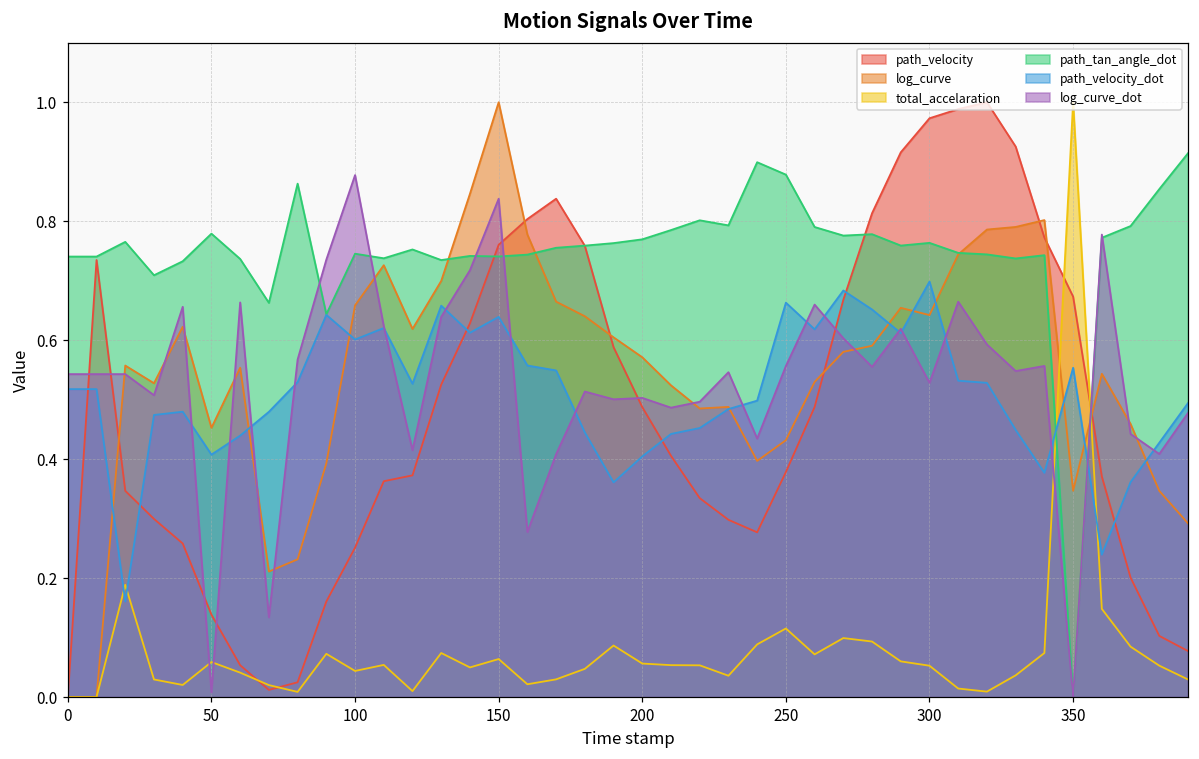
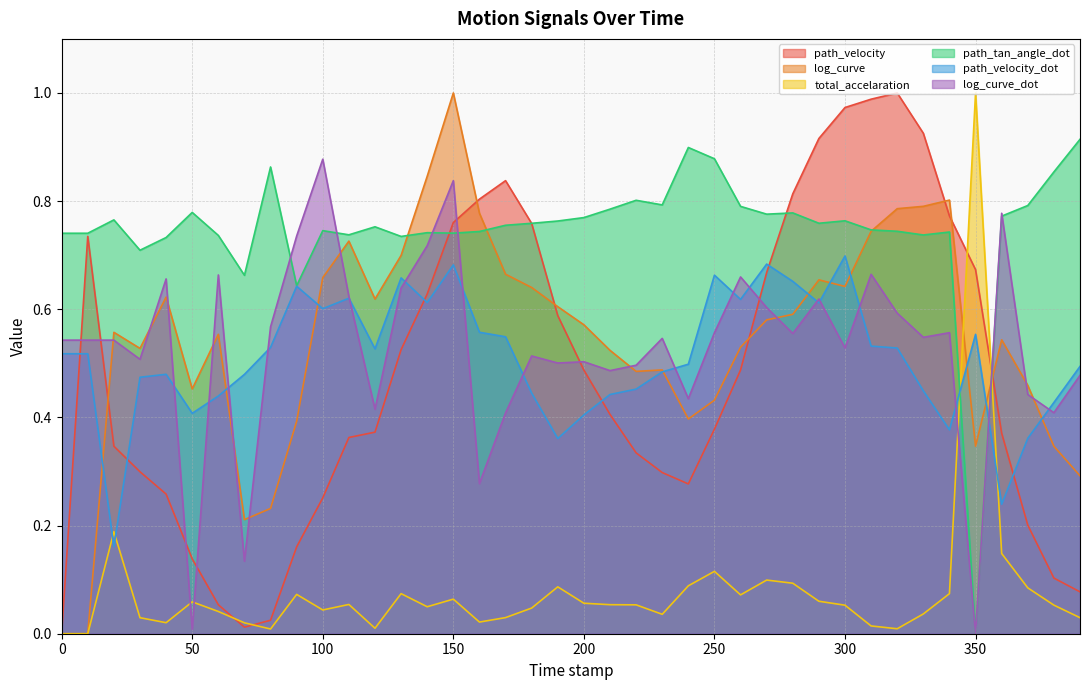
path_velocity_dot, 150: 0.64 -> 0.68
